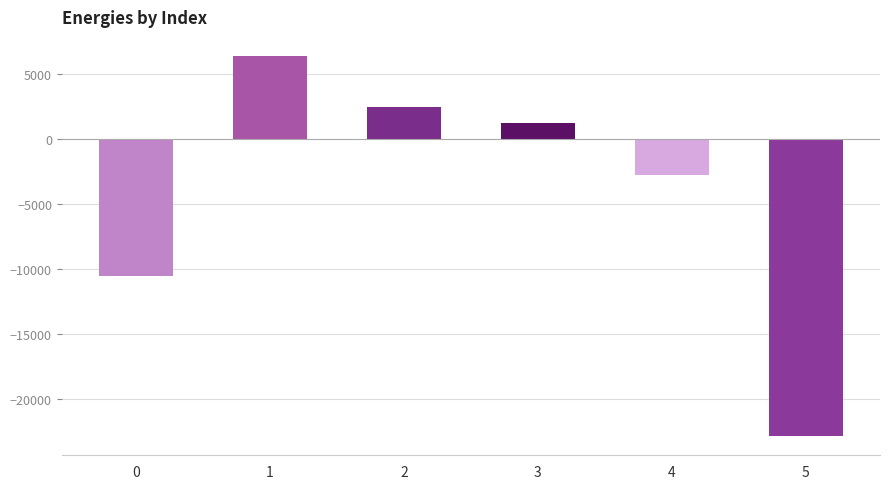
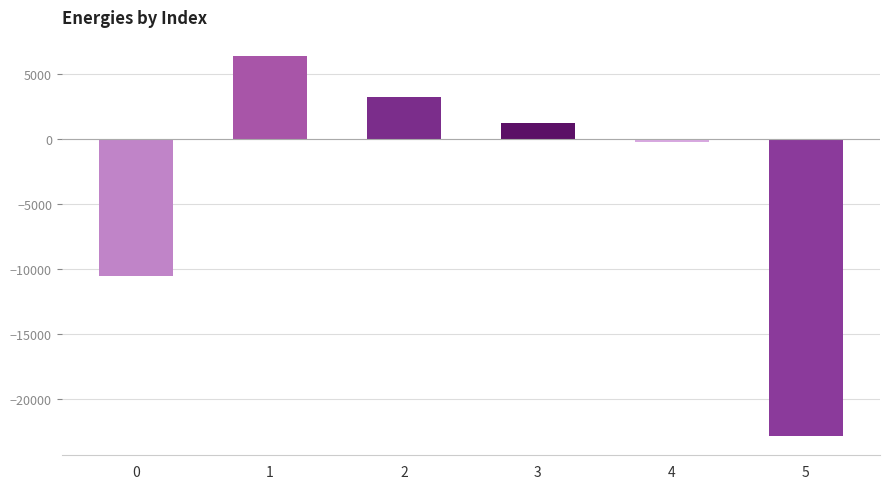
2: 2500 -> 3300
4: -2800 -> -200
